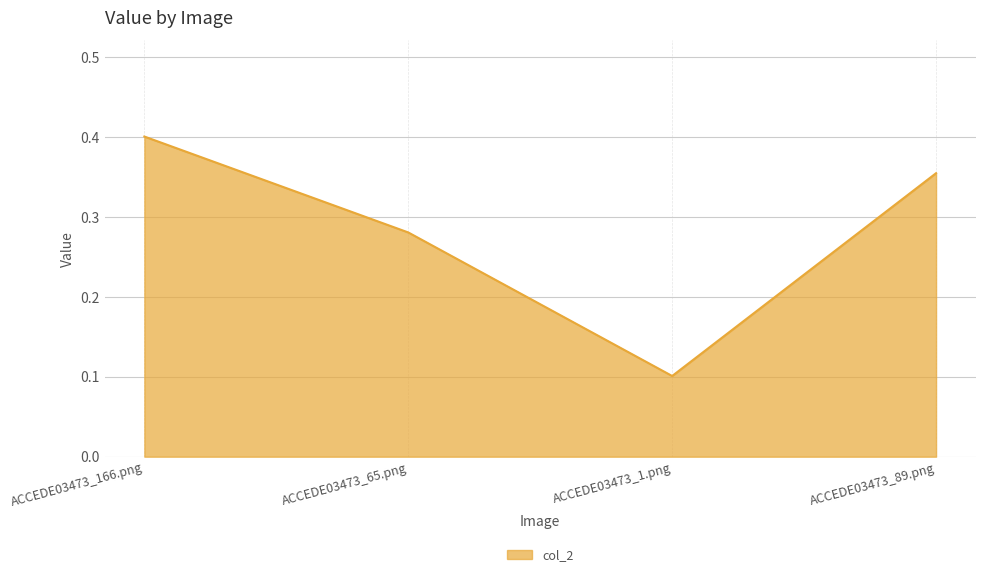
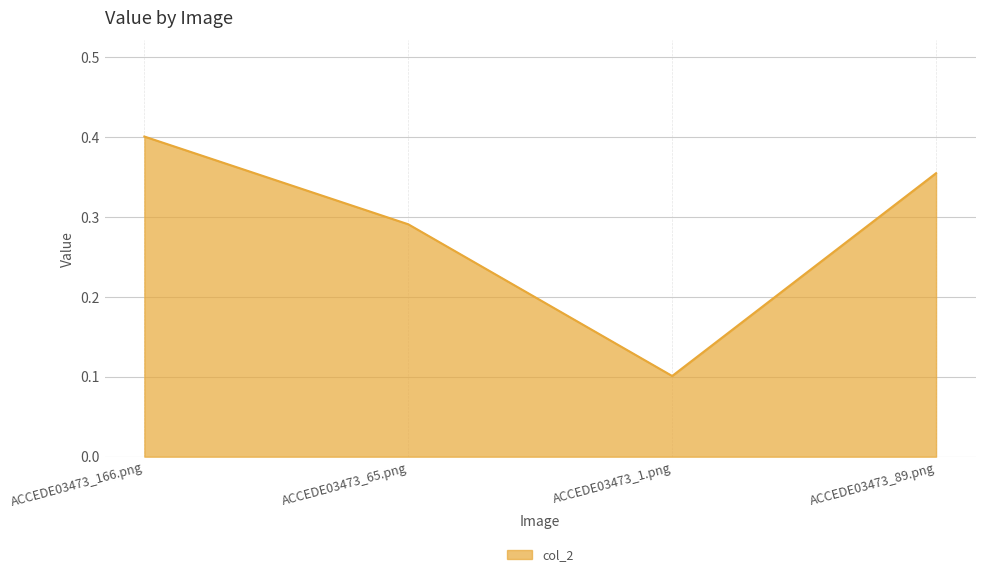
ACCEDE03473_65.png: 0.28 -> 0.29
